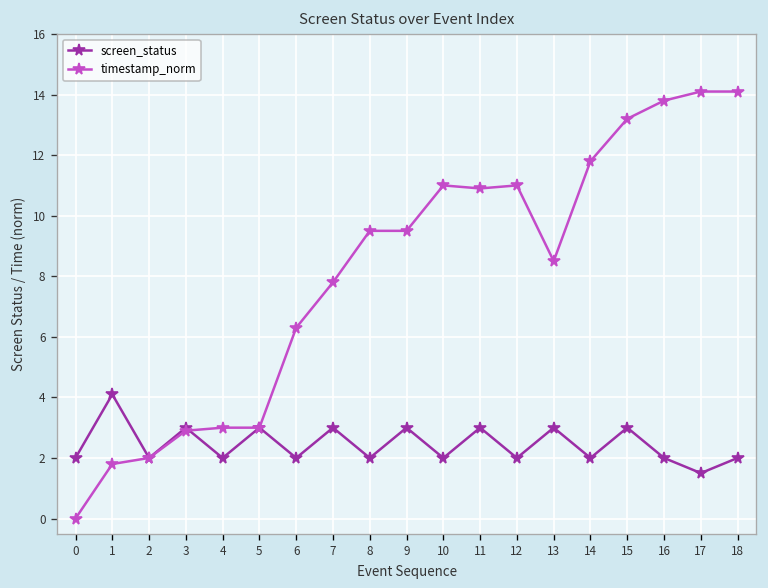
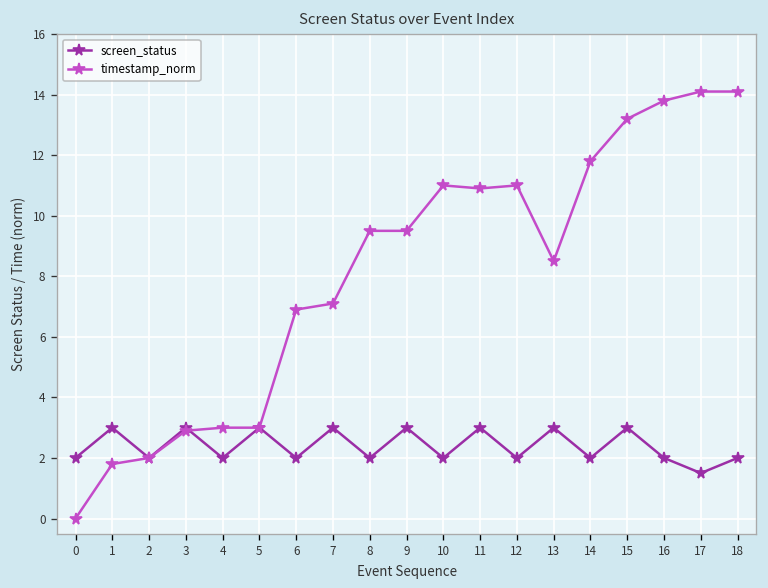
screen_status, 1: 4.1 -> 3.0
timestamp_norm, 6: 6.3 -> 6.9
timestamp_norm, 7: 7.8 -> 7.1
